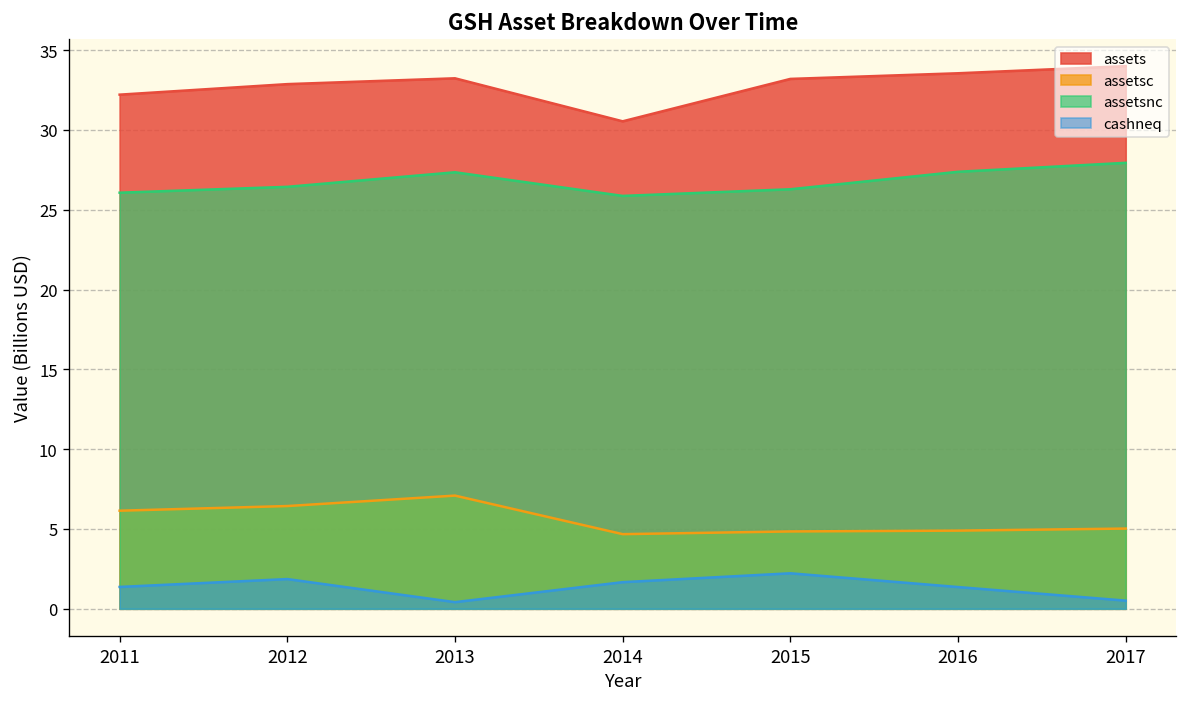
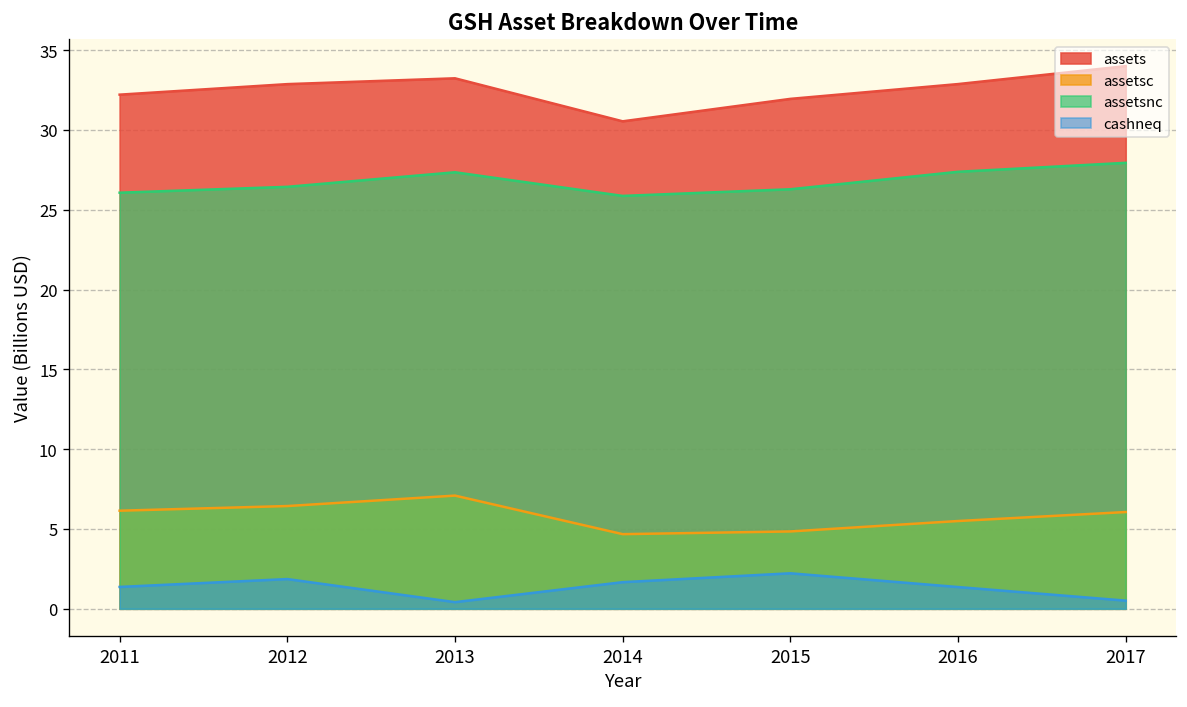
assets, 2015: 33.2 -> 31.9
assets, 2016: 33.5 -> 32.9
assetsc, 2016: 4.9 -> 5.5
assetsc, 2017: 5.0 -> 6.1
